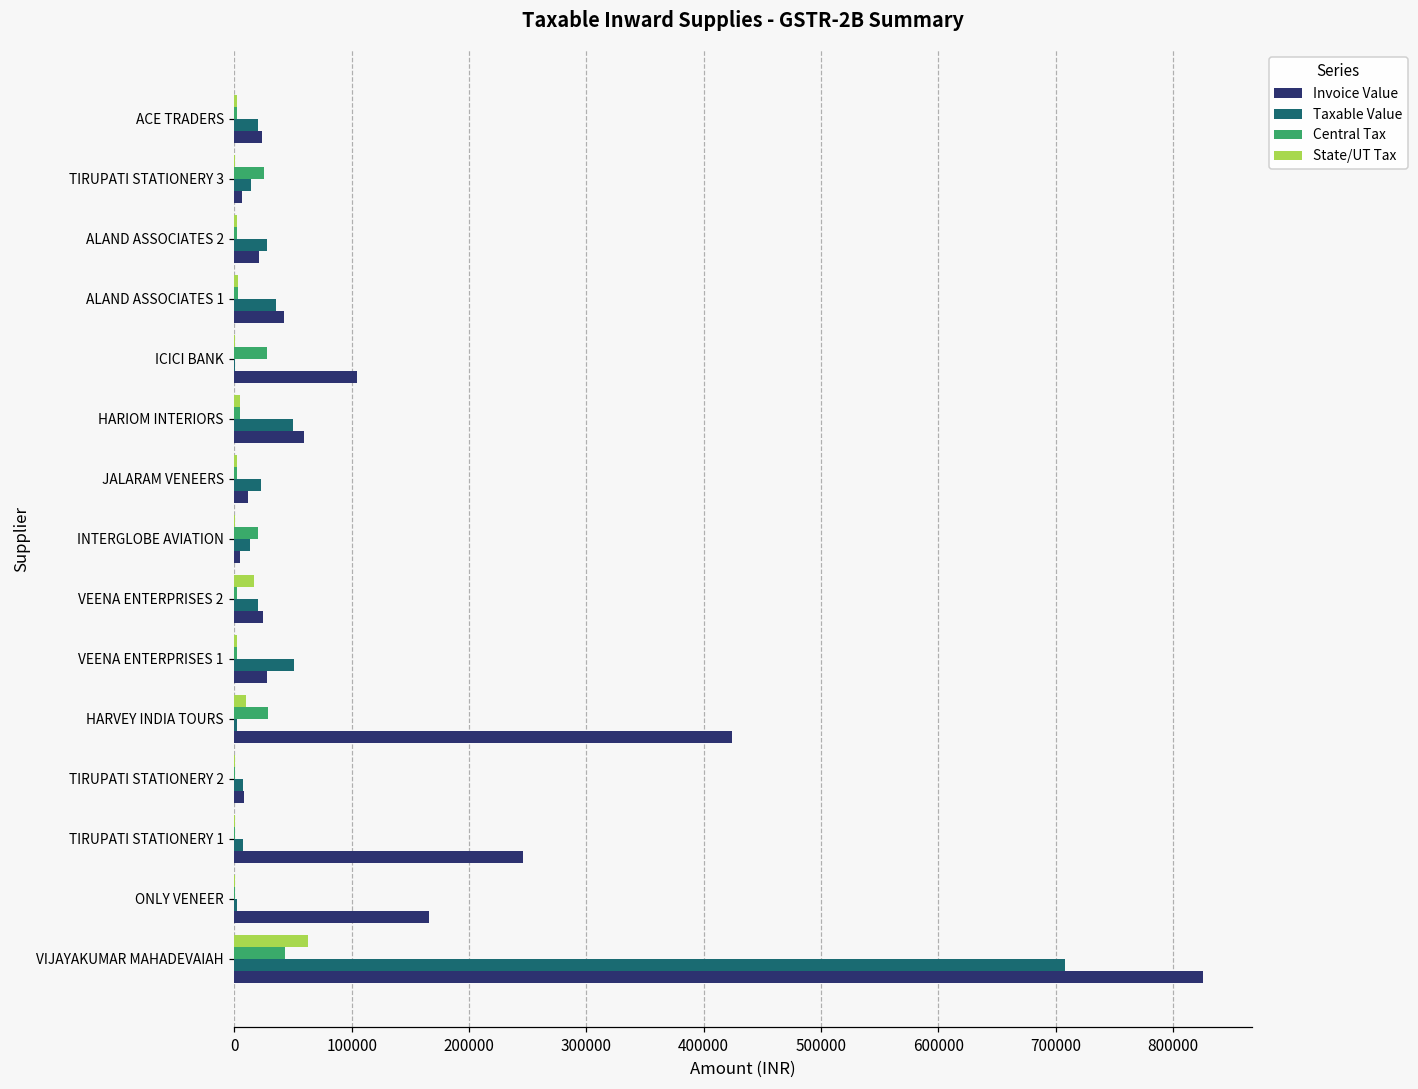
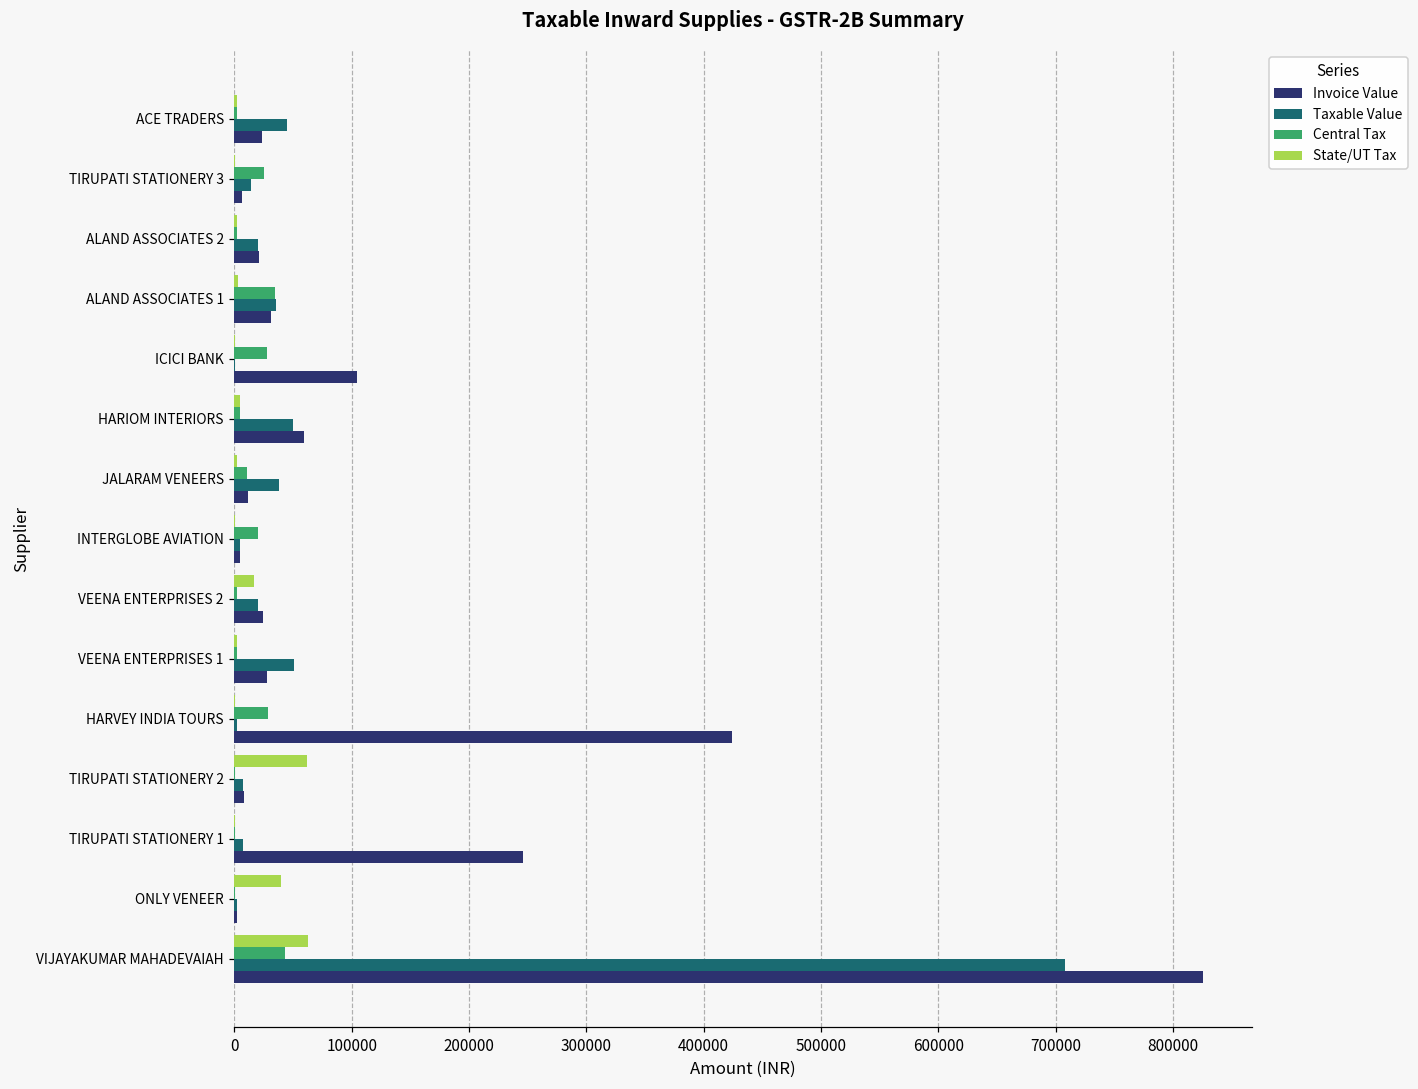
Taxable Value, ACE TRADERS: 20000 -> 44000
Taxable Value, ALAND ASSOCIATES 2: 28000 -> 20000
Central Tax, ALAND ASSOCIATES 1: 3000 -> 35000
Invoice Value, ALAND ASSOCIATES 1: 42000 -> 31000
Central Tax, JALARAM VENEERS: 2000 -> 11000
Taxable Value, JALARAM VENEERS: 23000 -> 38000
Taxable Value, INTERGLOBE AVIATION: 13000 -> 4000
State/UT Tax, HARVEY INDIA TOURS: 10000 -> 0
State/UT Tax, TIRUPATI STATIONERY 2: 1000 -> 62000
State/UT Tax, ONLY VENEER: 0 -> 39000
Invoice Value, ONLY VENEER: 166000 -> 3000
